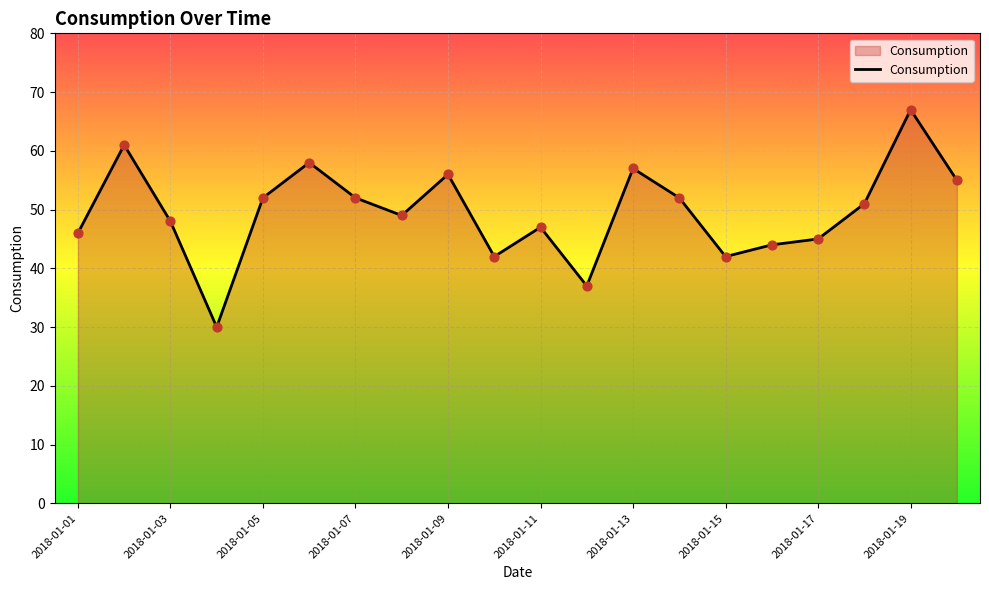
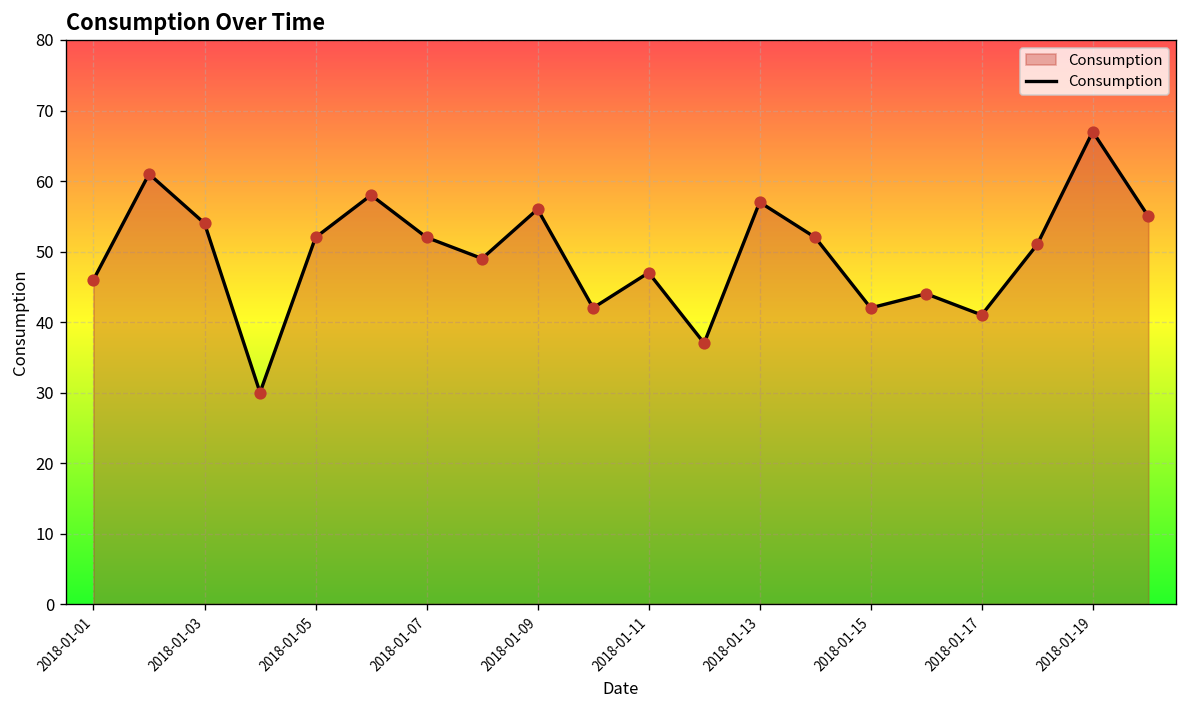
2018-01-03: 48 -> 54
2018-01-17: 45 -> 41
